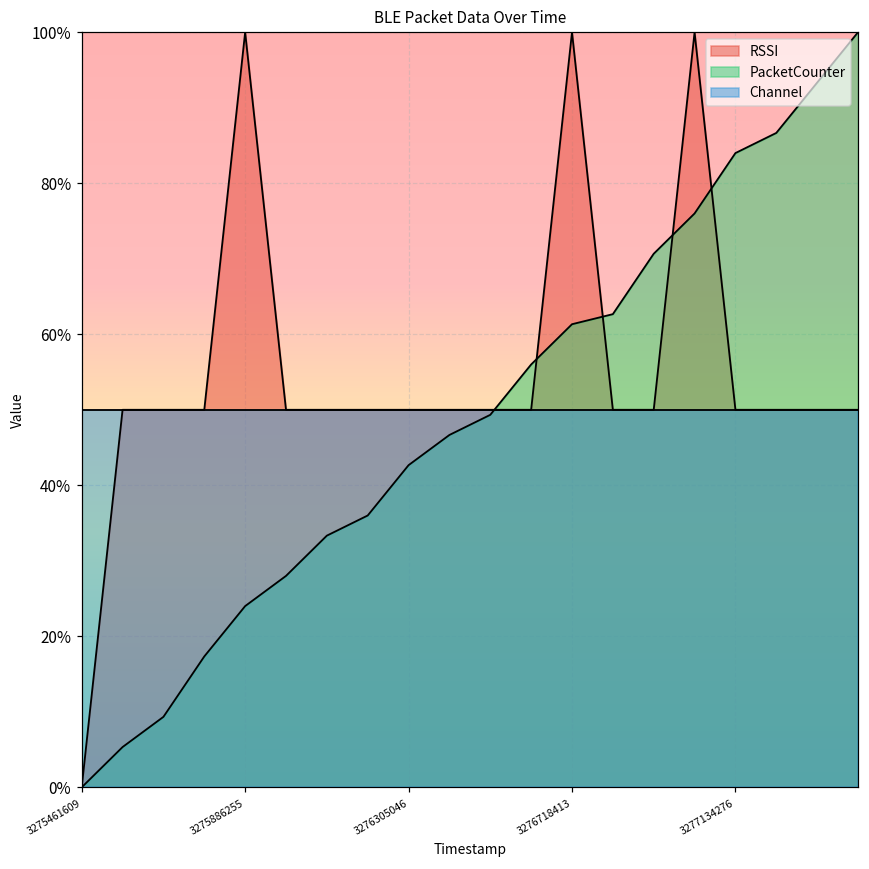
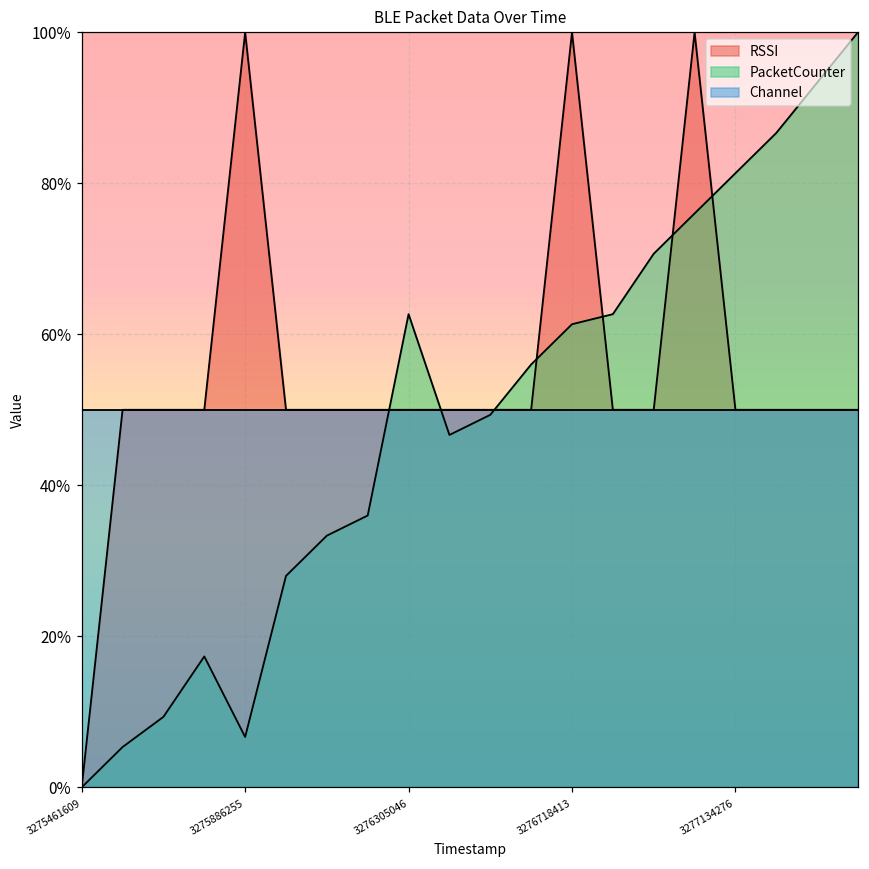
PacketCounter, 3275886255: 24% -> 7%
PacketCounter, 3276305046: 43% -> 63%
PacketCounter, 3277134276: 84% -> 81%
